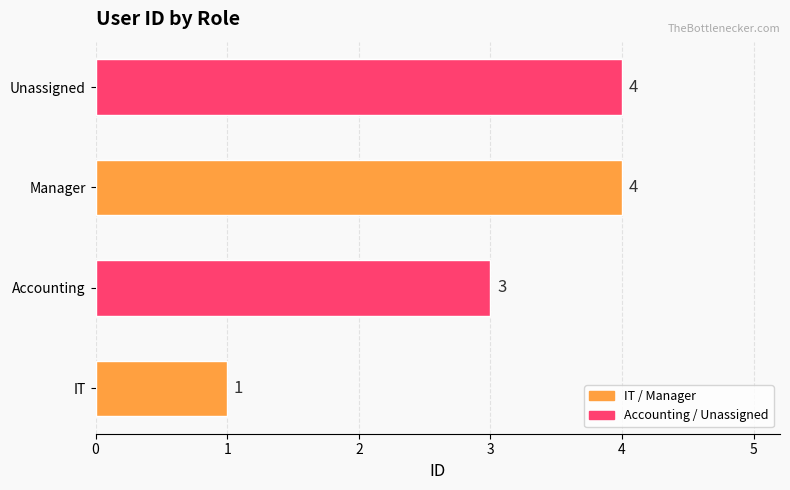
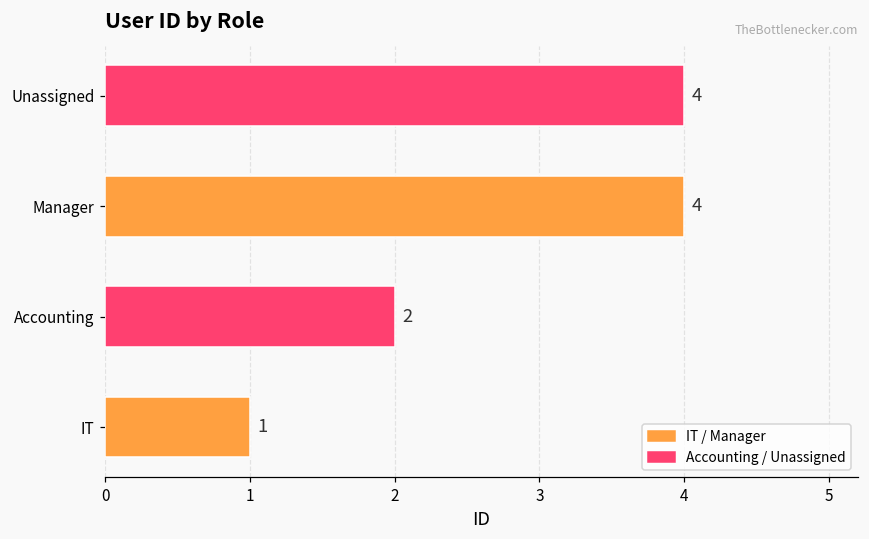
Accounting: 3 -> 2
